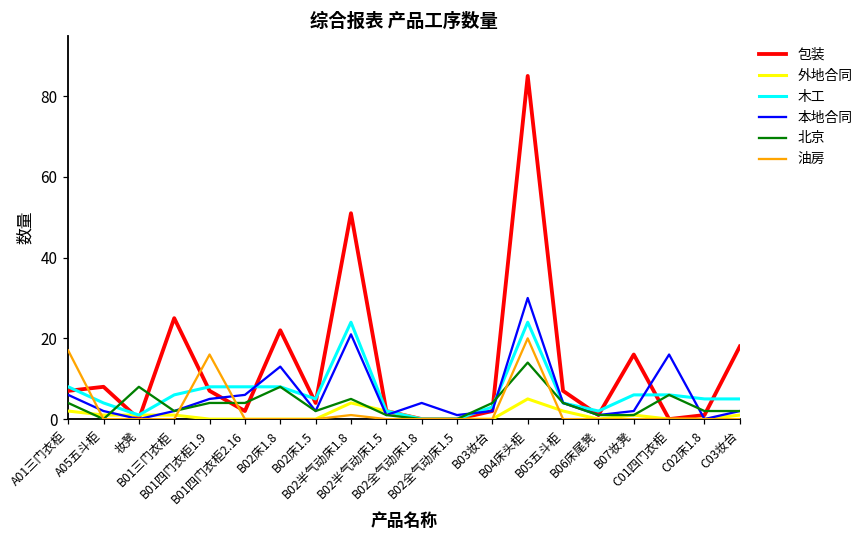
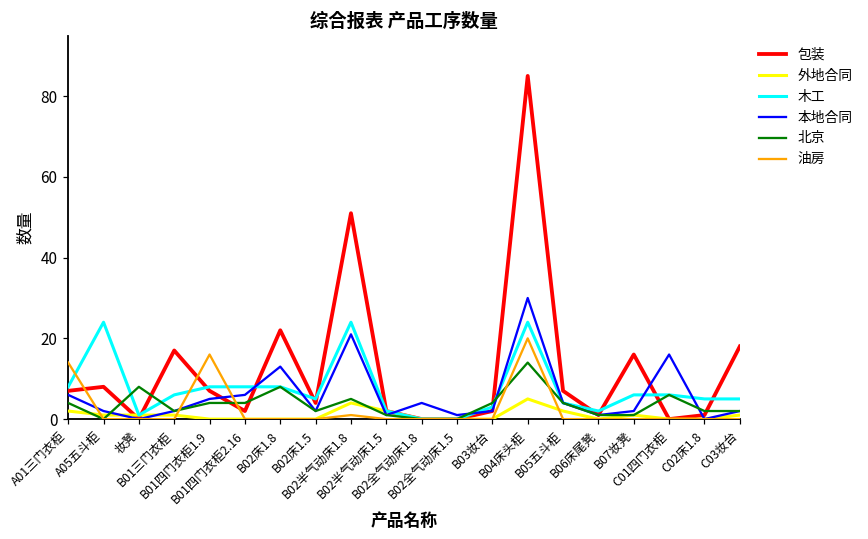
油房, A01三门衣柜: 17 -> 14
木工, A05五斗柜: 4 -> 24
包装, B01三门衣柜: 25 -> 17
